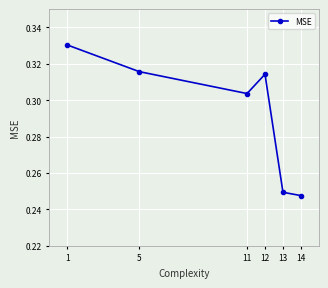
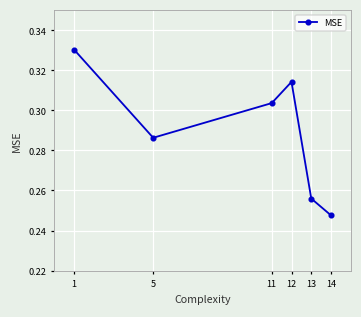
5: 0.316 -> 0.286
13: 0.249 -> 0.256
